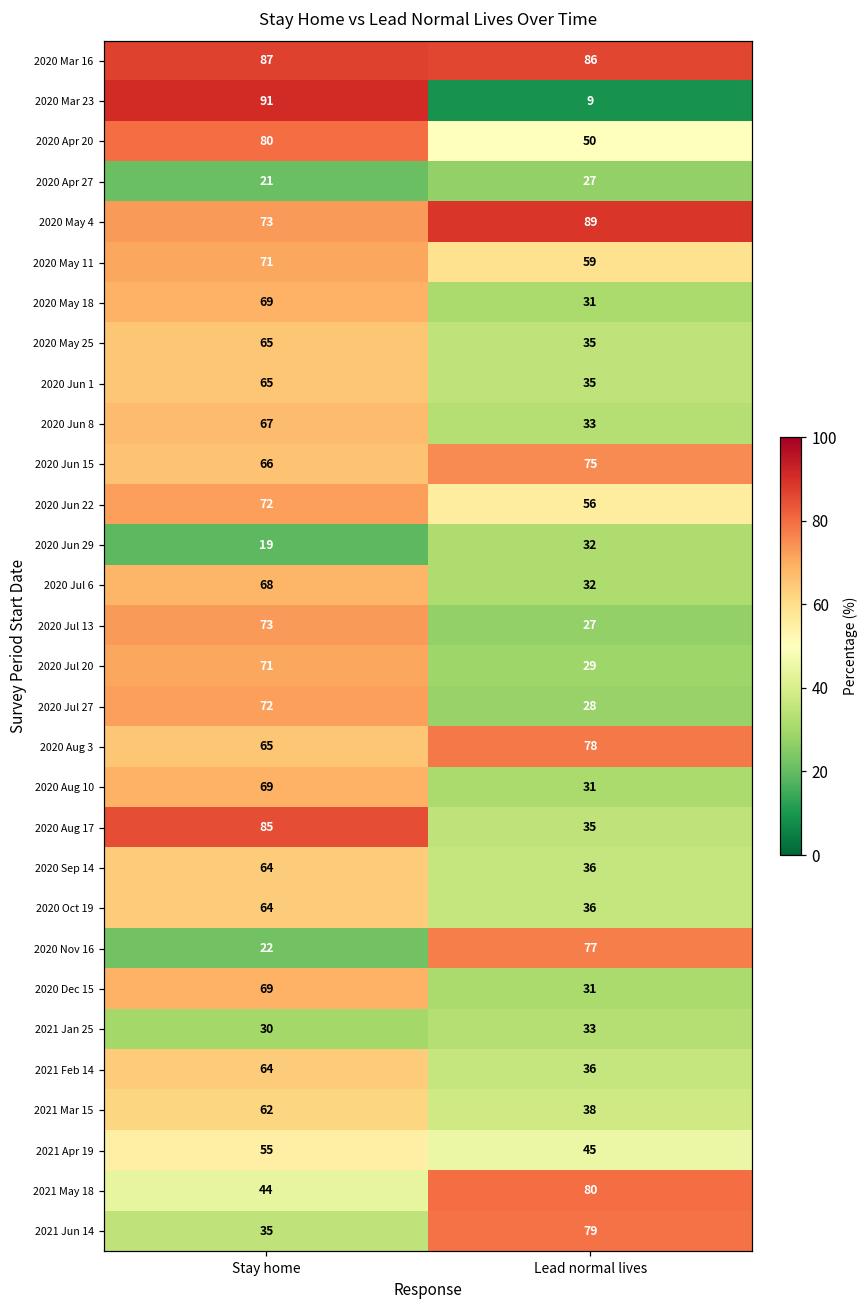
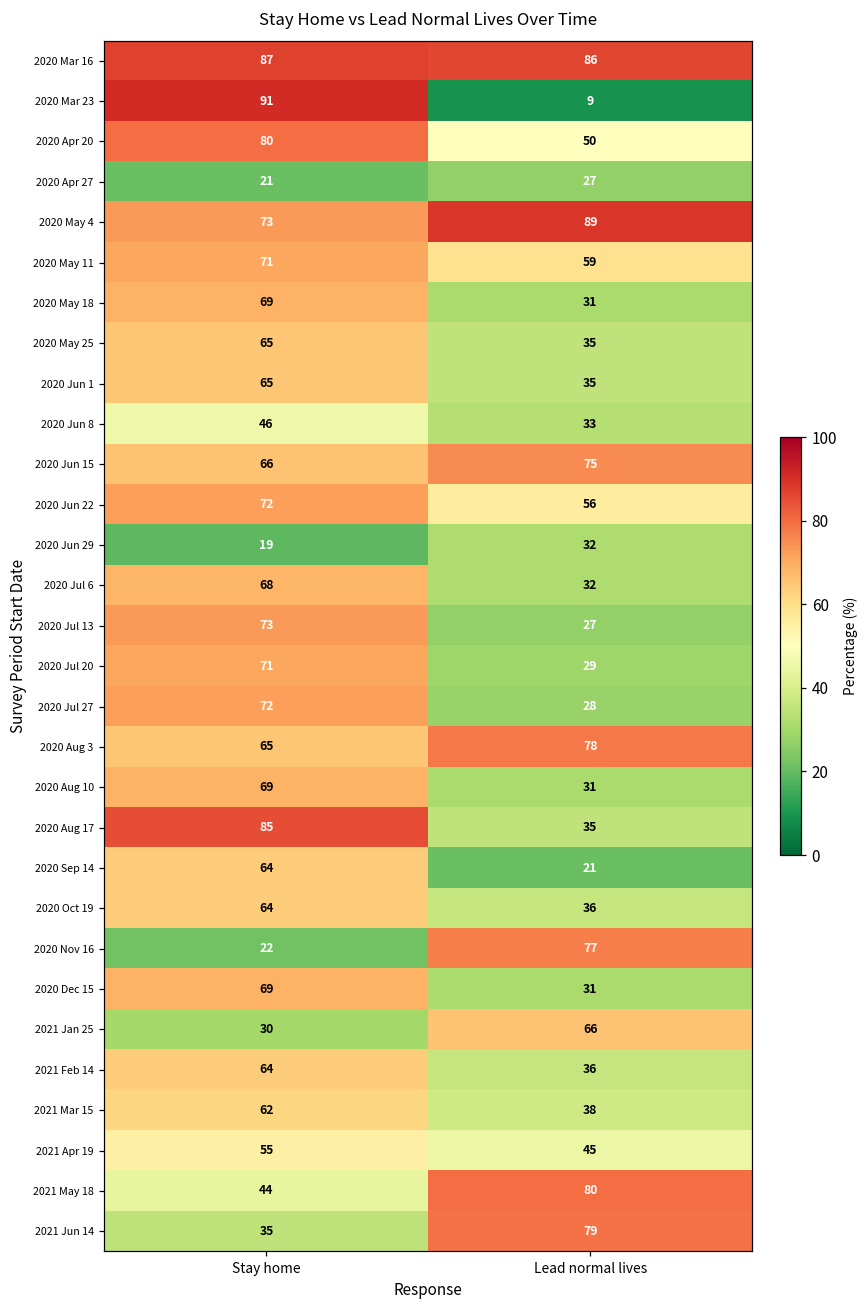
2020 Jun 8, Stay home: 67 -> 46
2020 Sep 14, Lead normal lives: 36 -> 21
2021 Jan 25, Lead normal lives: 33 -> 66
